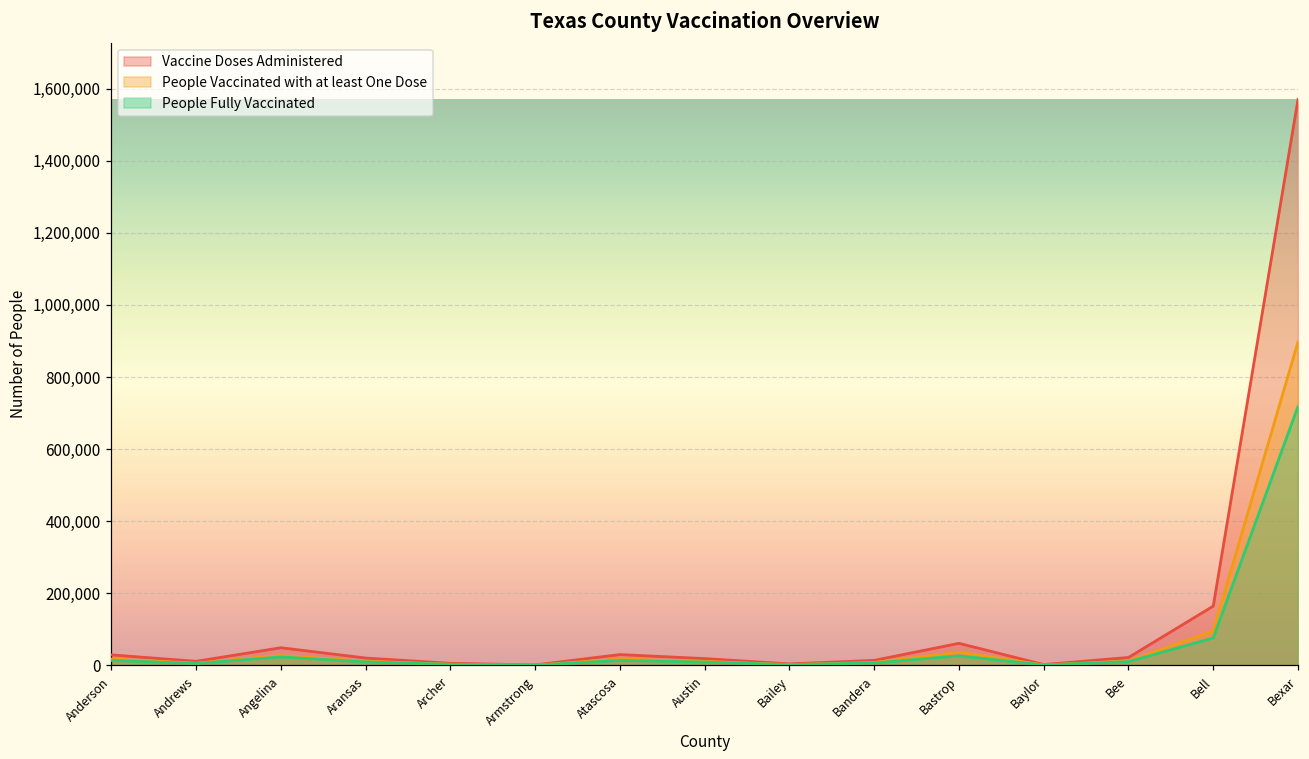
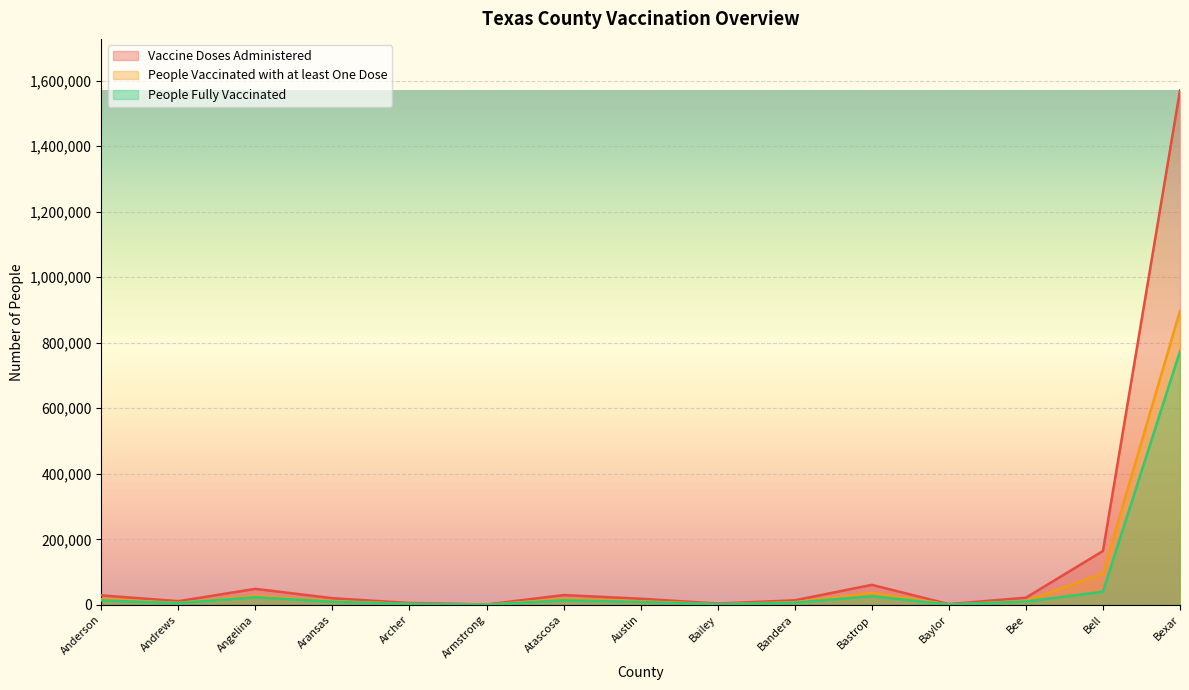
People Fully Vaccinated, Bell: 80,000 -> 40,000
People Fully Vaccinated, Bexar: 720,000 -> 770,000
